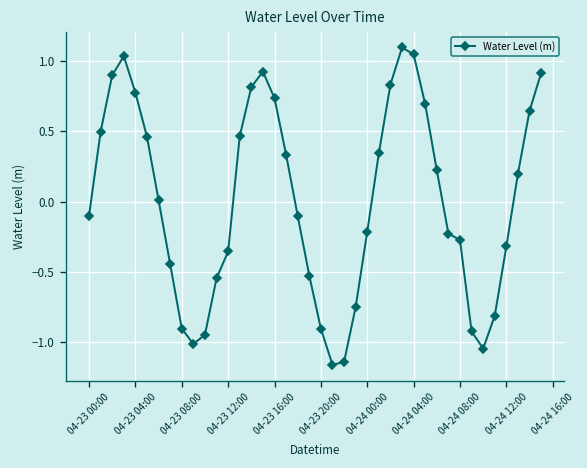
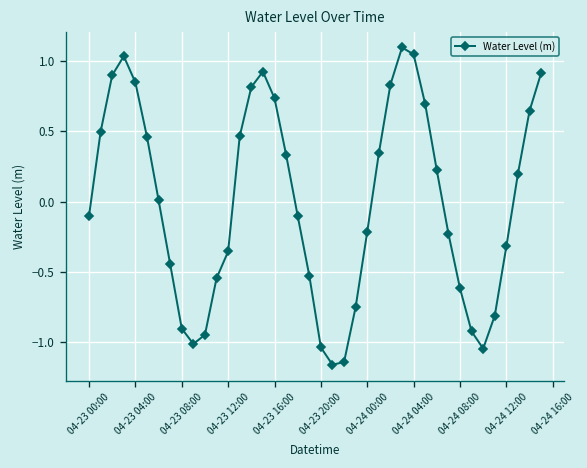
04-23 04:00: 0.77 -> 0.84
04-23 20:00: -0.90 -> -1.04
04-24 08:00: -0.27 -> -0.62
